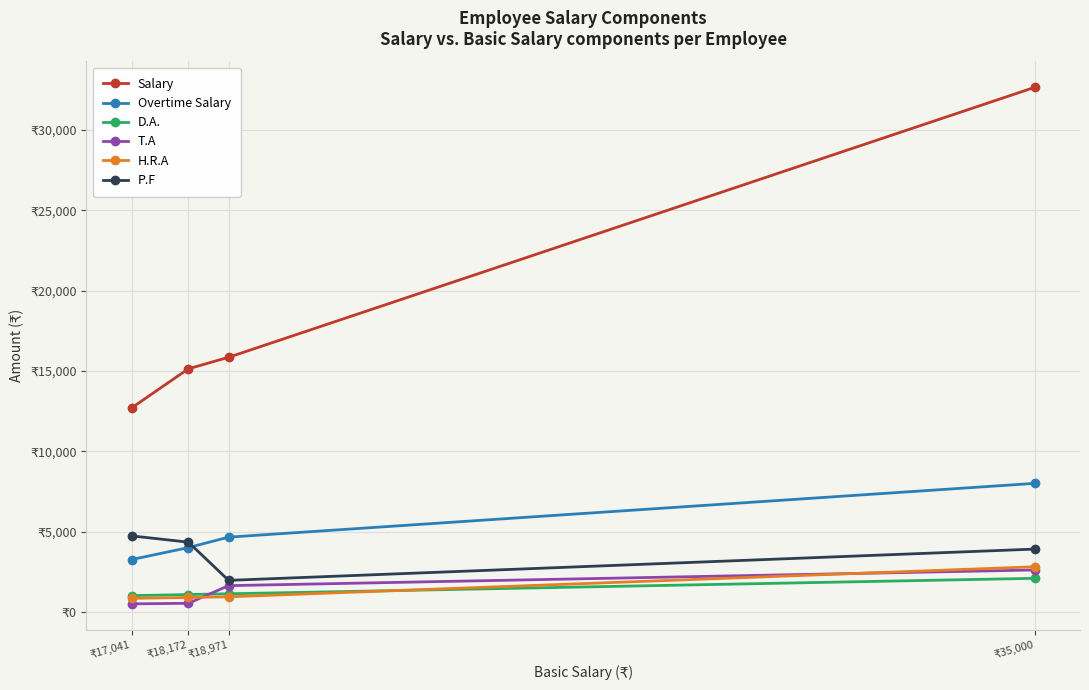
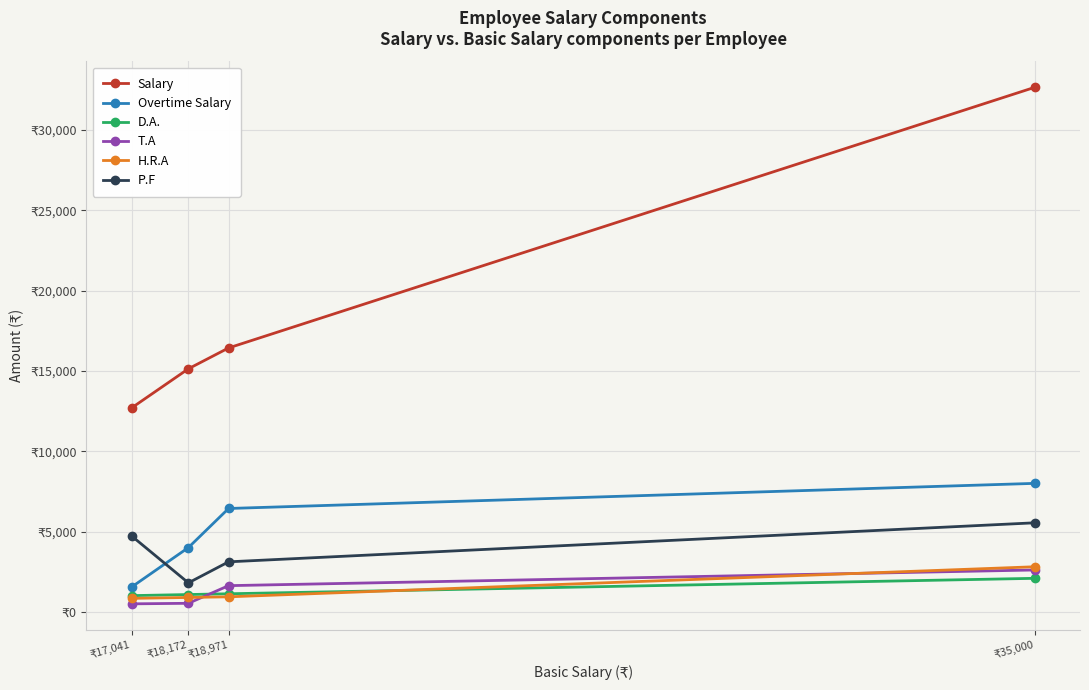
Overtime Salary, ₹17,041: ₹3,300 -> ₹1,600
P.F, ₹18,172: ₹4,400 -> ₹1,800
Salary, ₹18,971: ₹15,900 -> ₹16,400
Overtime Salary, ₹18,971: ₹4,700 -> ₹6,400
P.F, ₹18,971: ₹2,000 -> ₹3,100
P.F, ₹35,000: ₹3,900 -> ₹5,600
